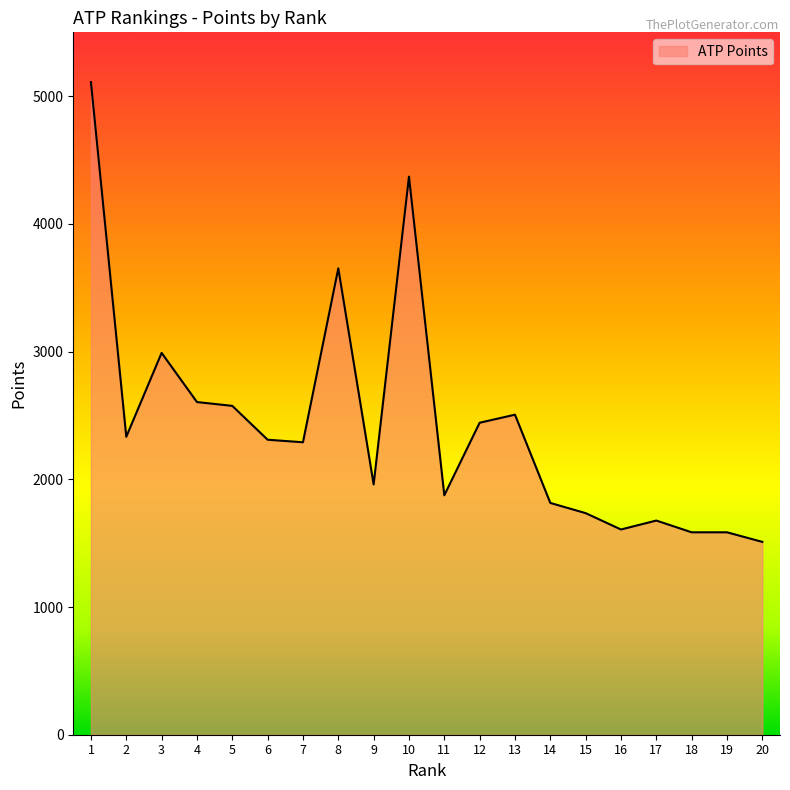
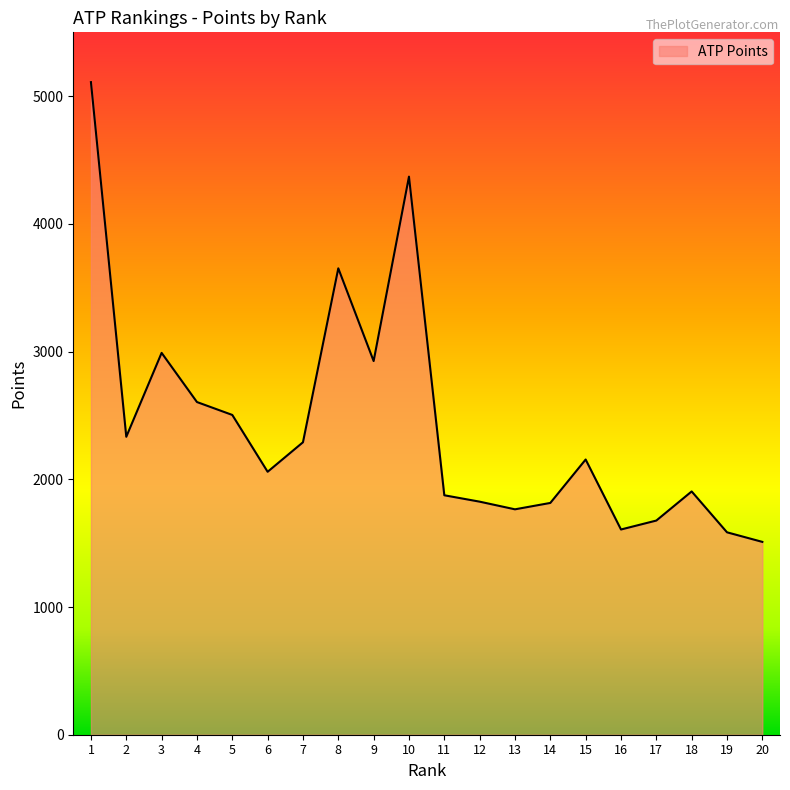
5: 2580 -> 2500
6: 2310 -> 2060
9: 1960 -> 2930
12: 2440 -> 1830
13: 2510 -> 1770
15: 1740 -> 2160
18: 1590 -> 1910
